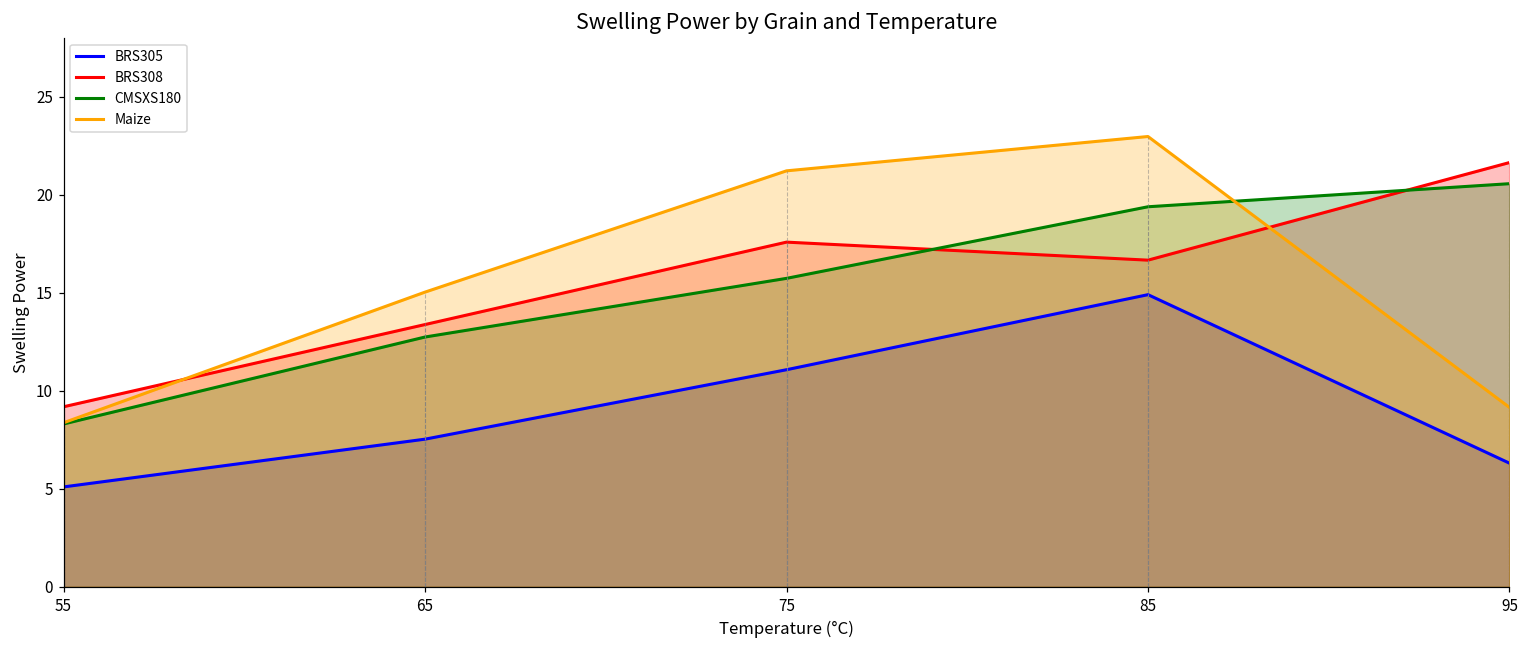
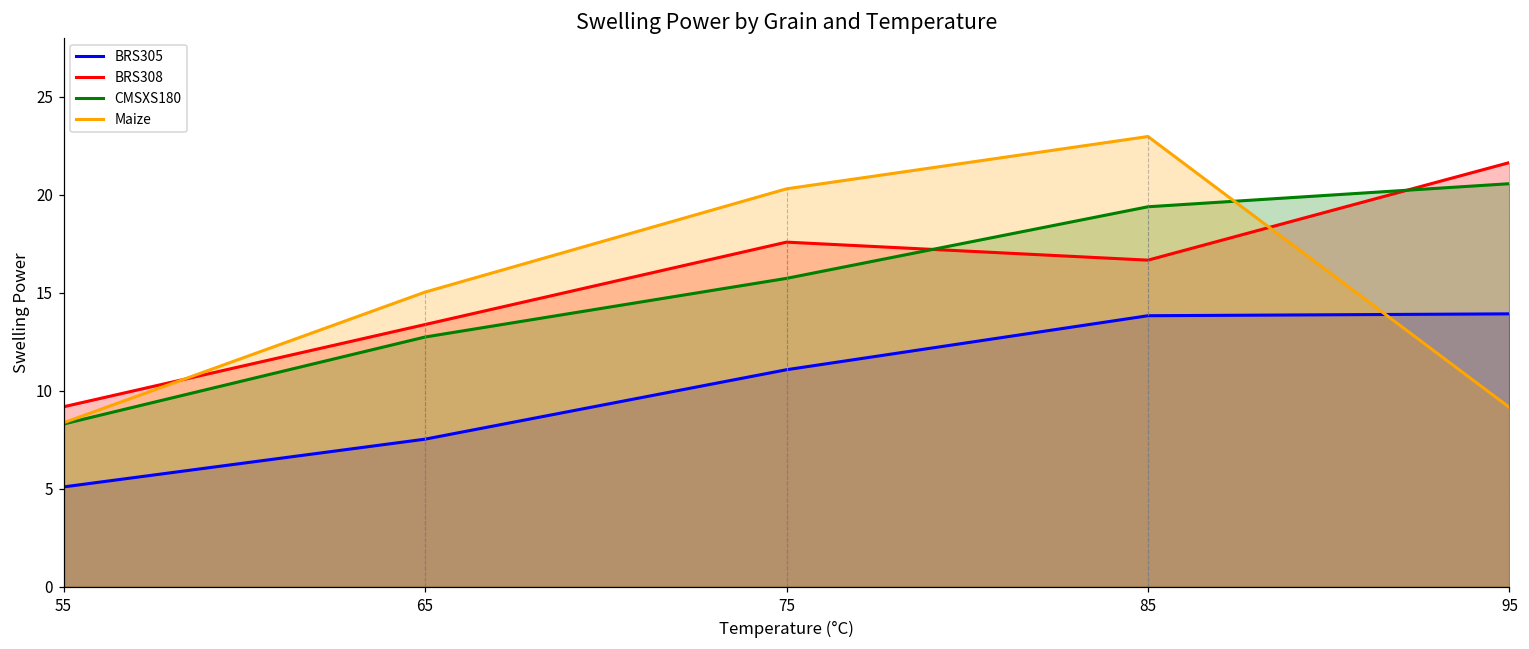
Maize, 75: 21.2 -> 20.3
BRS305, 85: 14.9 -> 13.8
BRS305, 95: 6.3 -> 13.9
